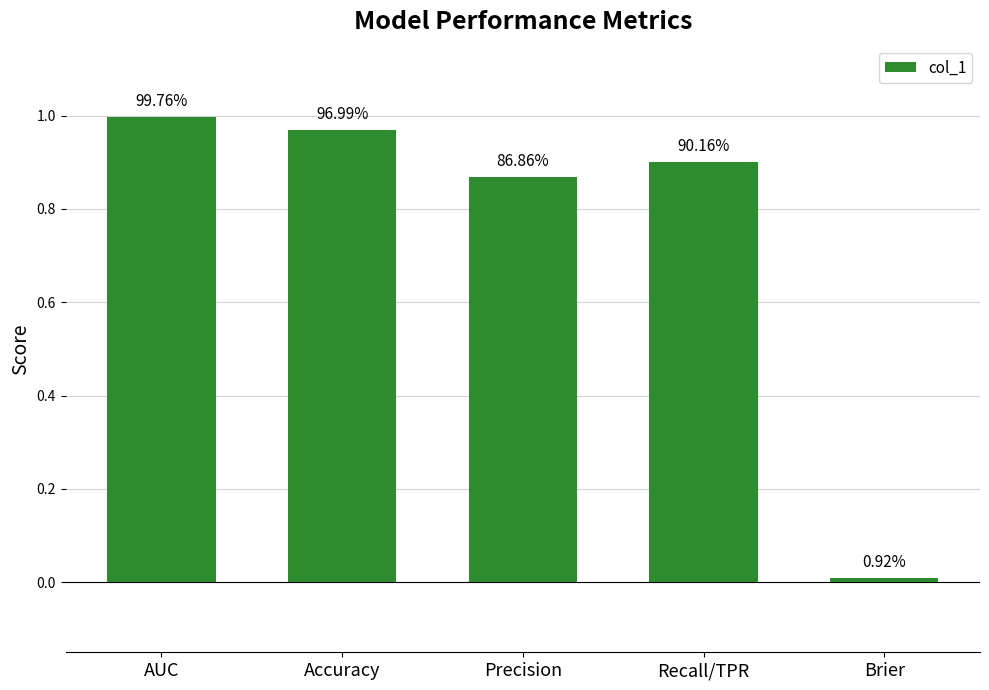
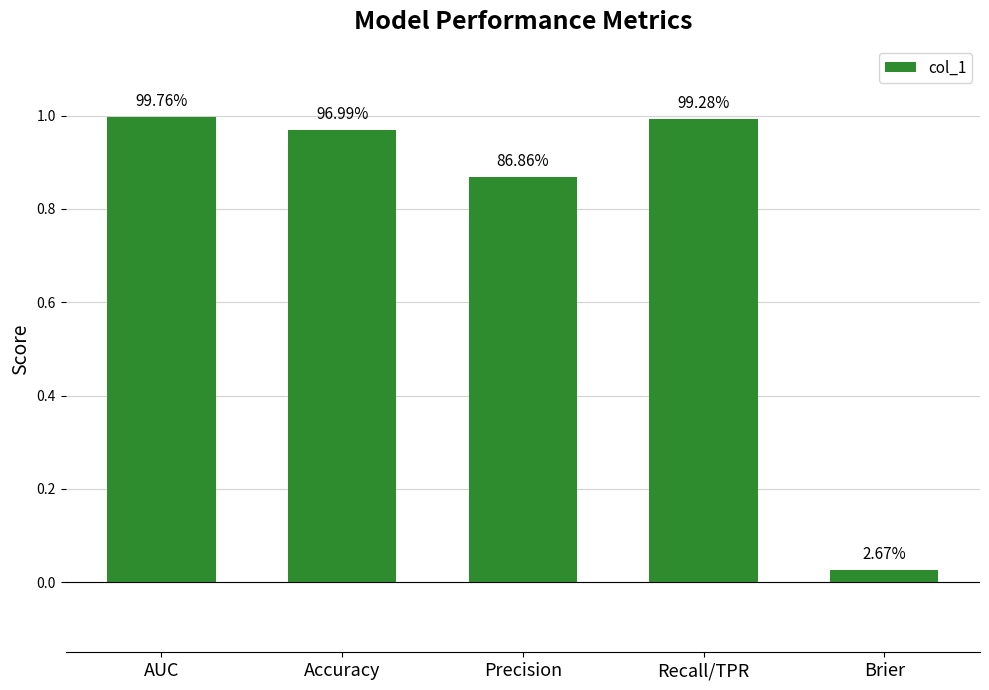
Recall/TPR: 90.16% -> 99.28%
Brier: 0.92% -> 2.67%
